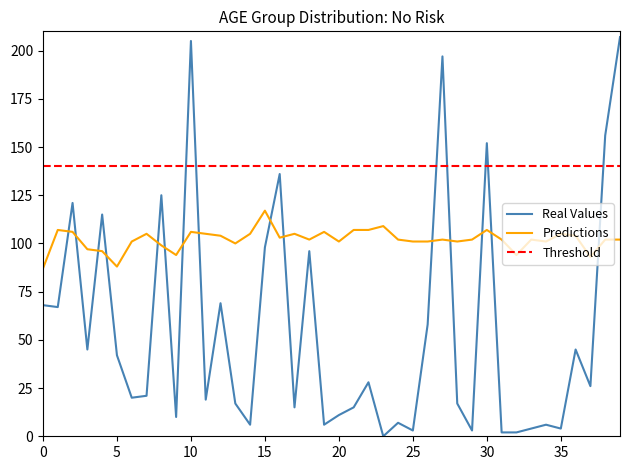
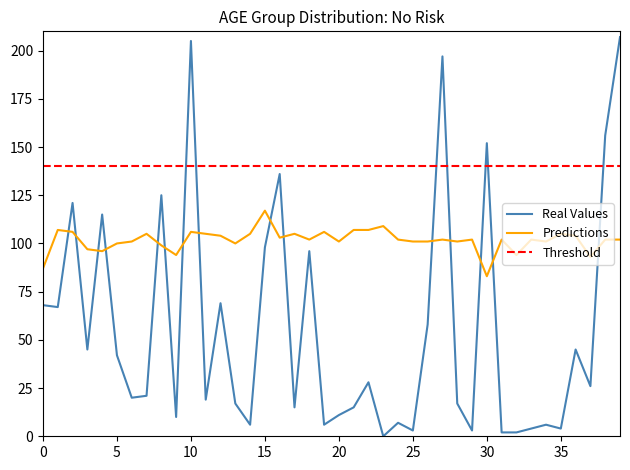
Predictions, 5: 88 -> 100
Predictions, 30: 107 -> 83
